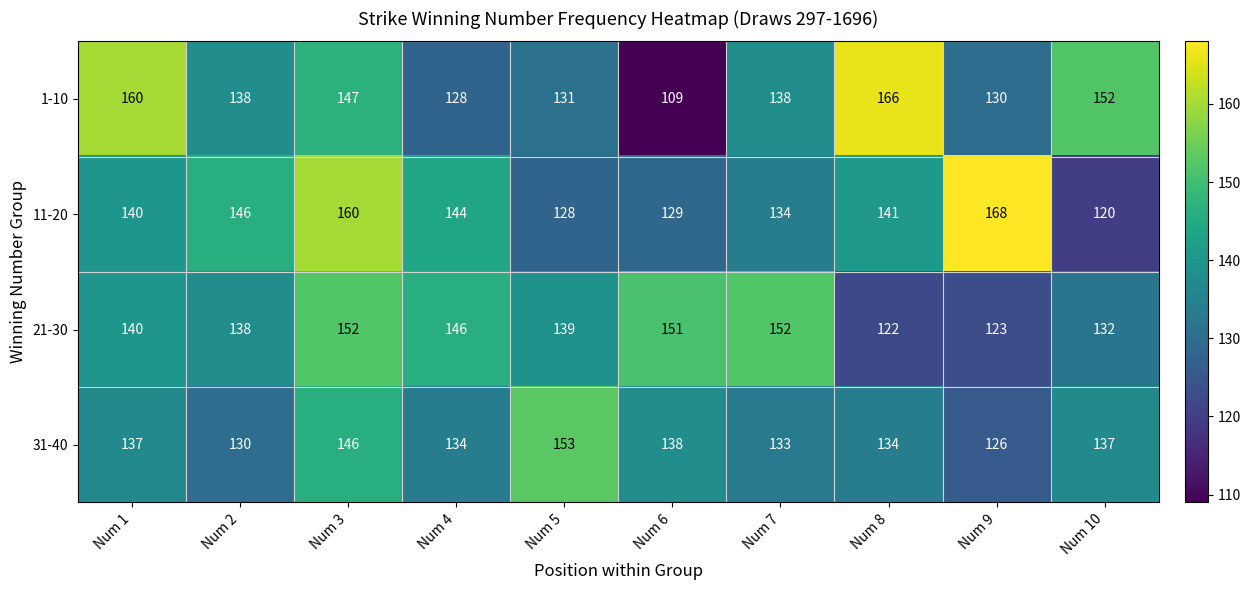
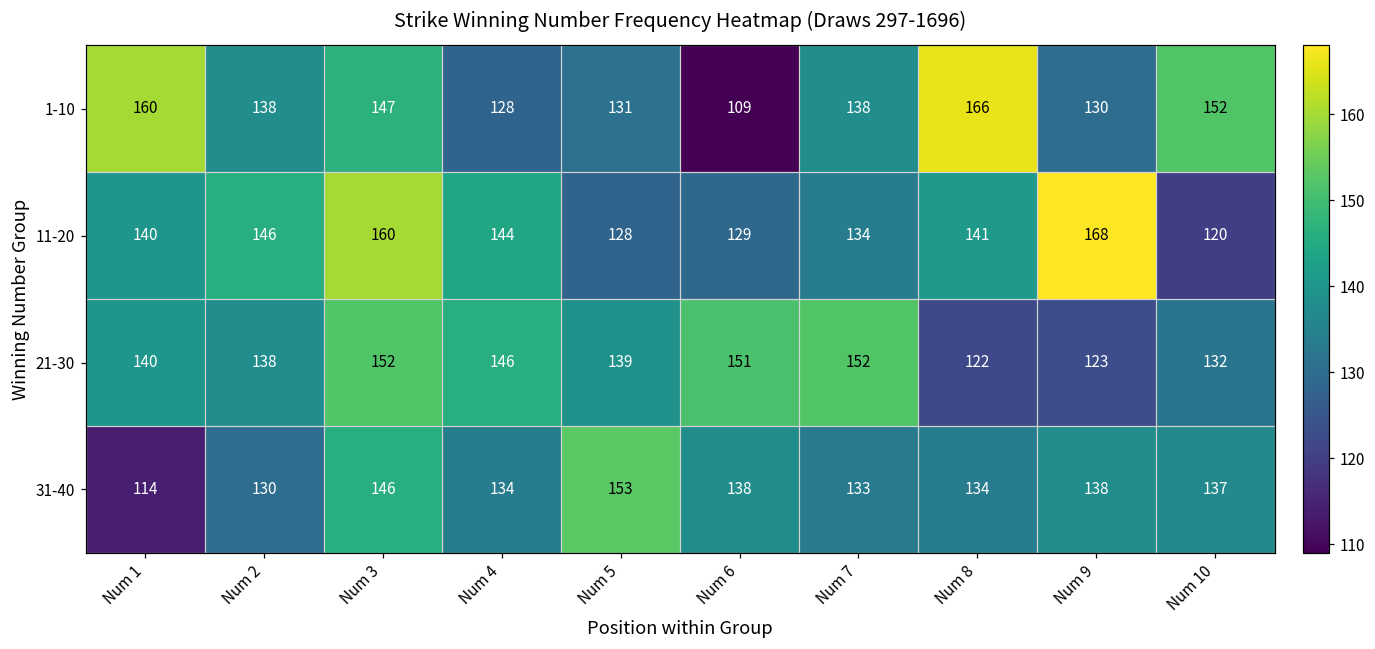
31-40, Num 1: 137 -> 114
31-40, Num 9: 126 -> 138
